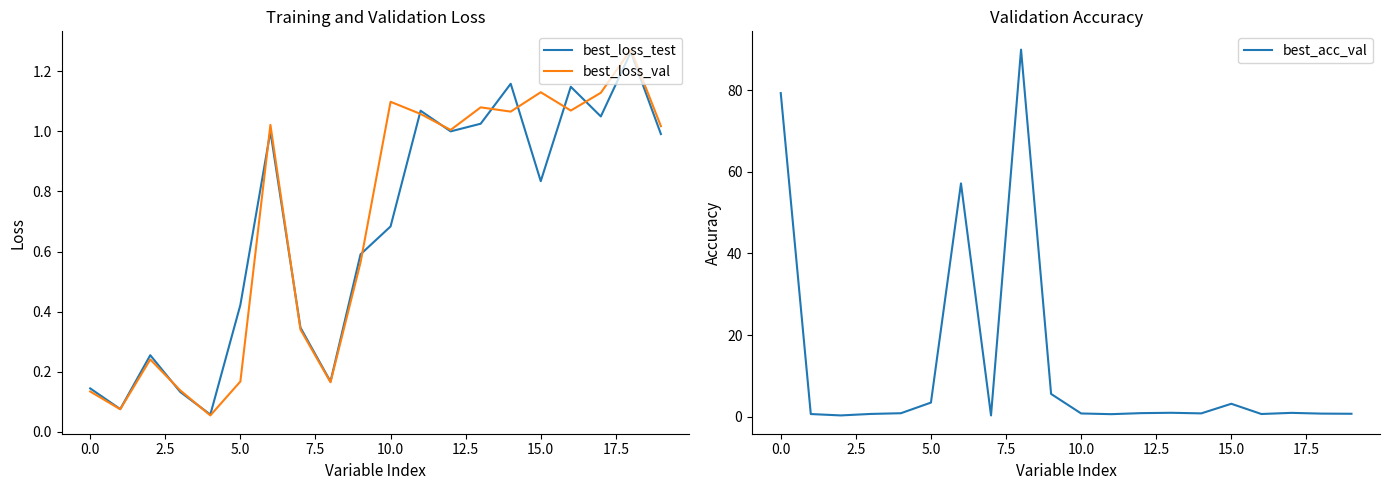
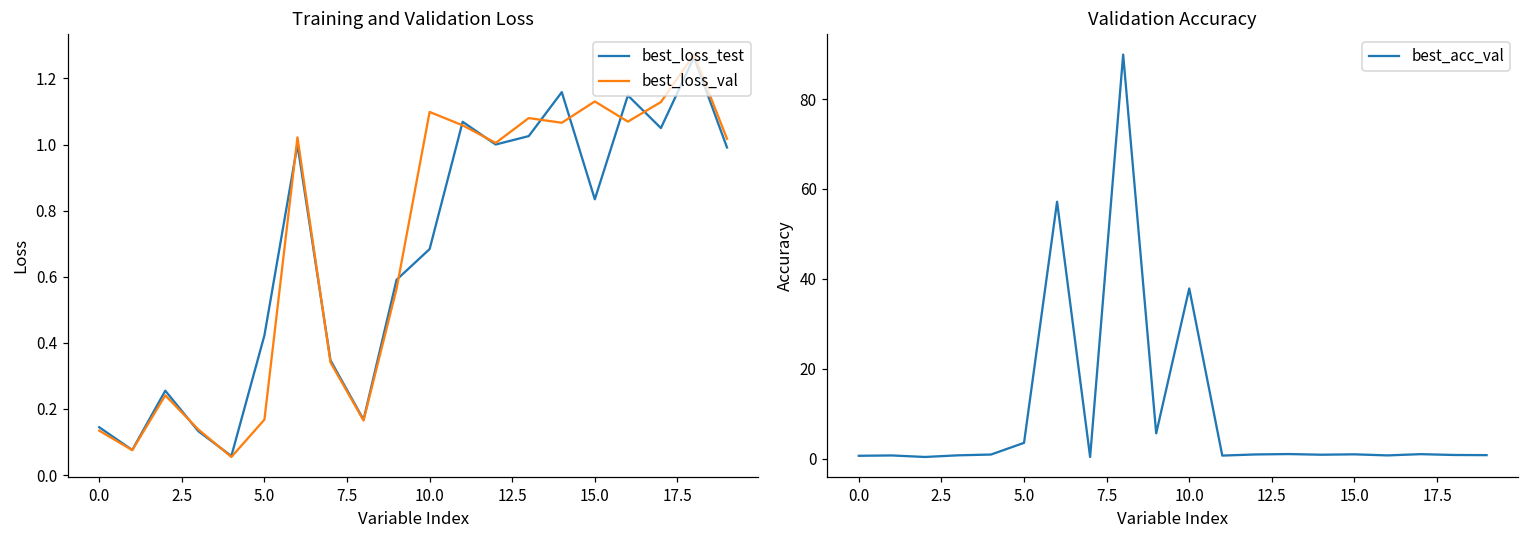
Validation Accuracy, 0.0: 79 -> 1
Validation Accuracy, 10.0: 1 -> 38
Validation Accuracy, 15.0: 3 -> 1
